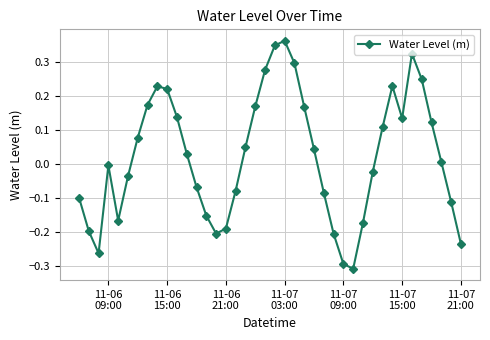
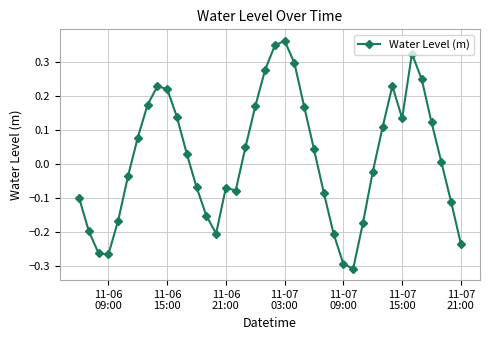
11-06 09:00: 0.00 -> -0.27
11-06 21:00: -0.19 -> -0.07
